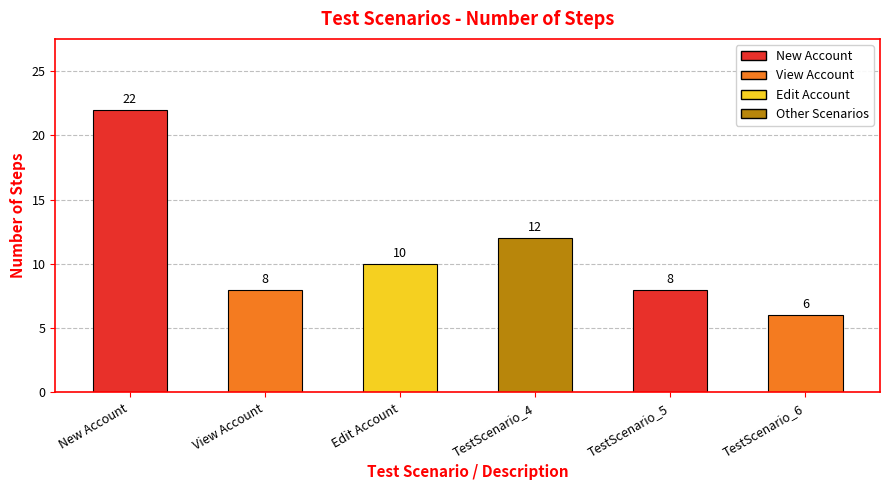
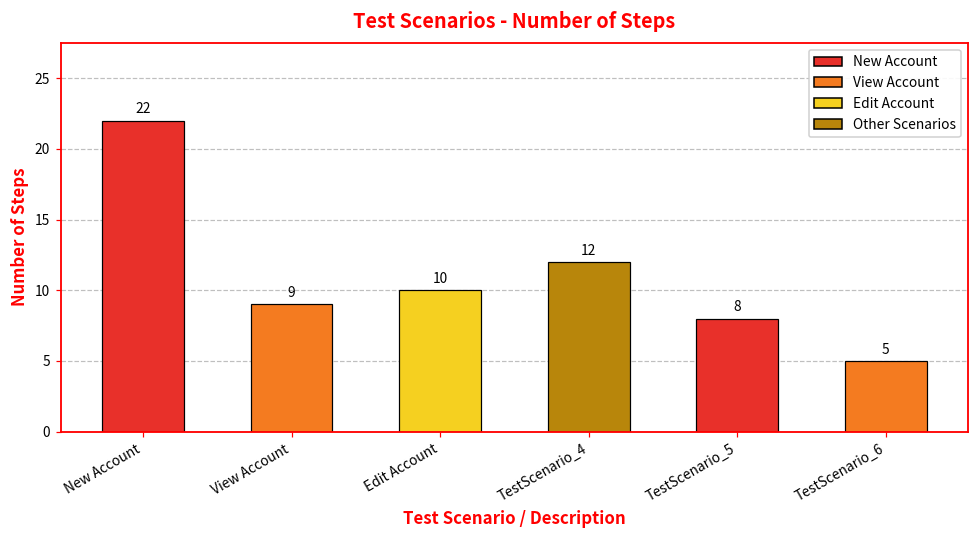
View Account: 8 -> 9
TestScenario_6: 6 -> 5
